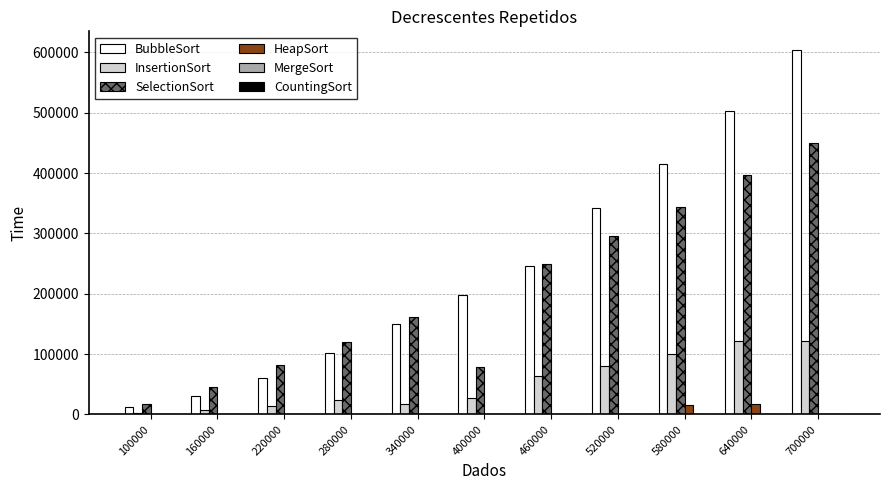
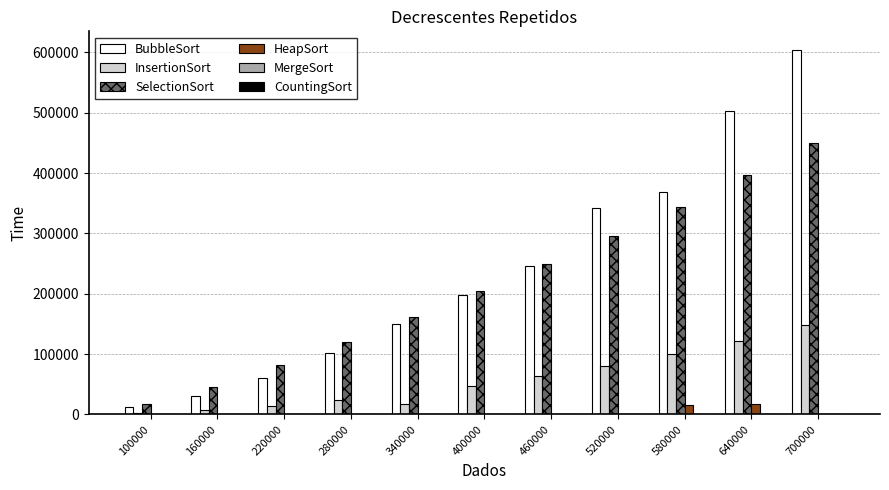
InsertionSort, 400000: 30000 -> 50000
SelectionSort, 400000: 80000 -> 200000
BubbleSort, 580000: 420000 -> 370000
InsertionSort, 700000: 120000 -> 150000
